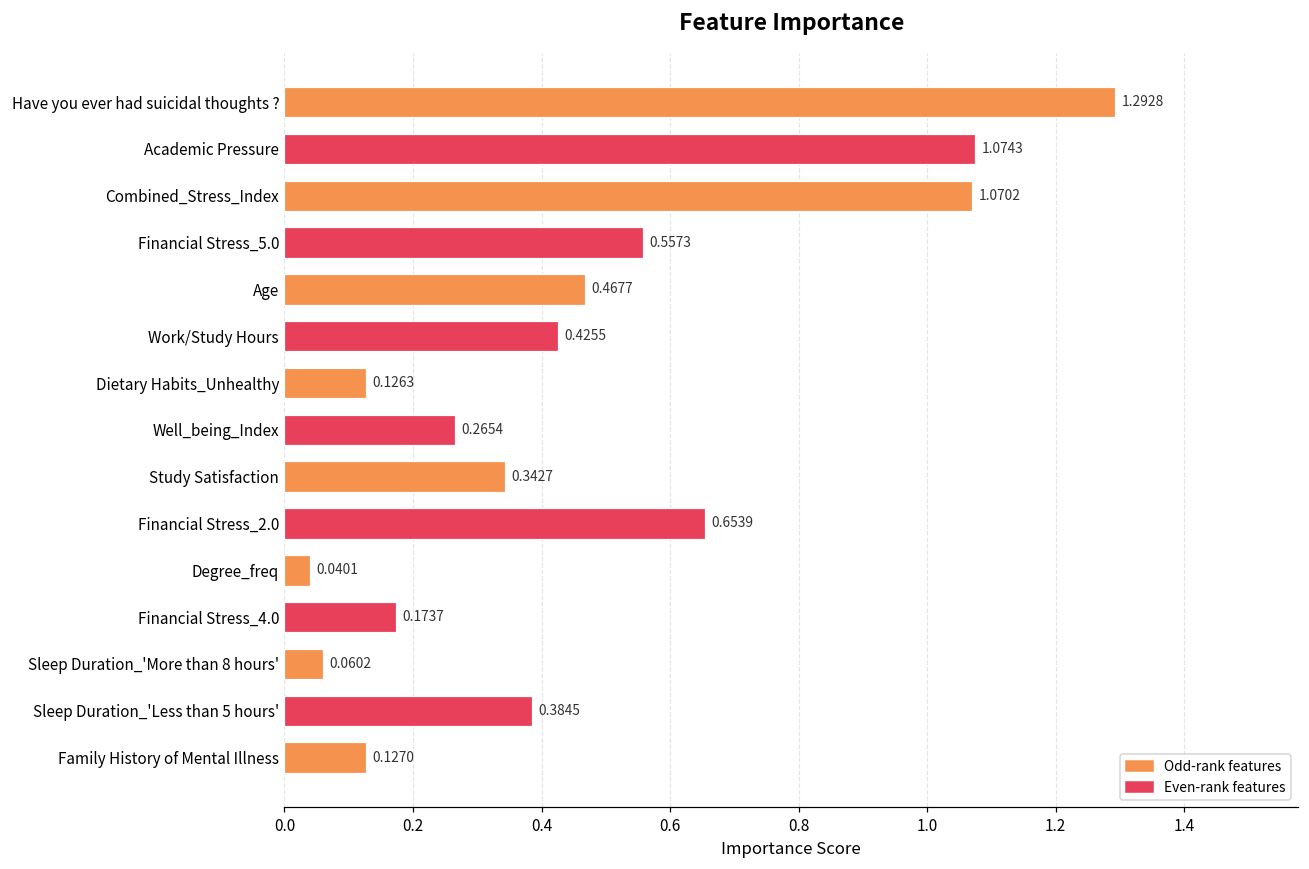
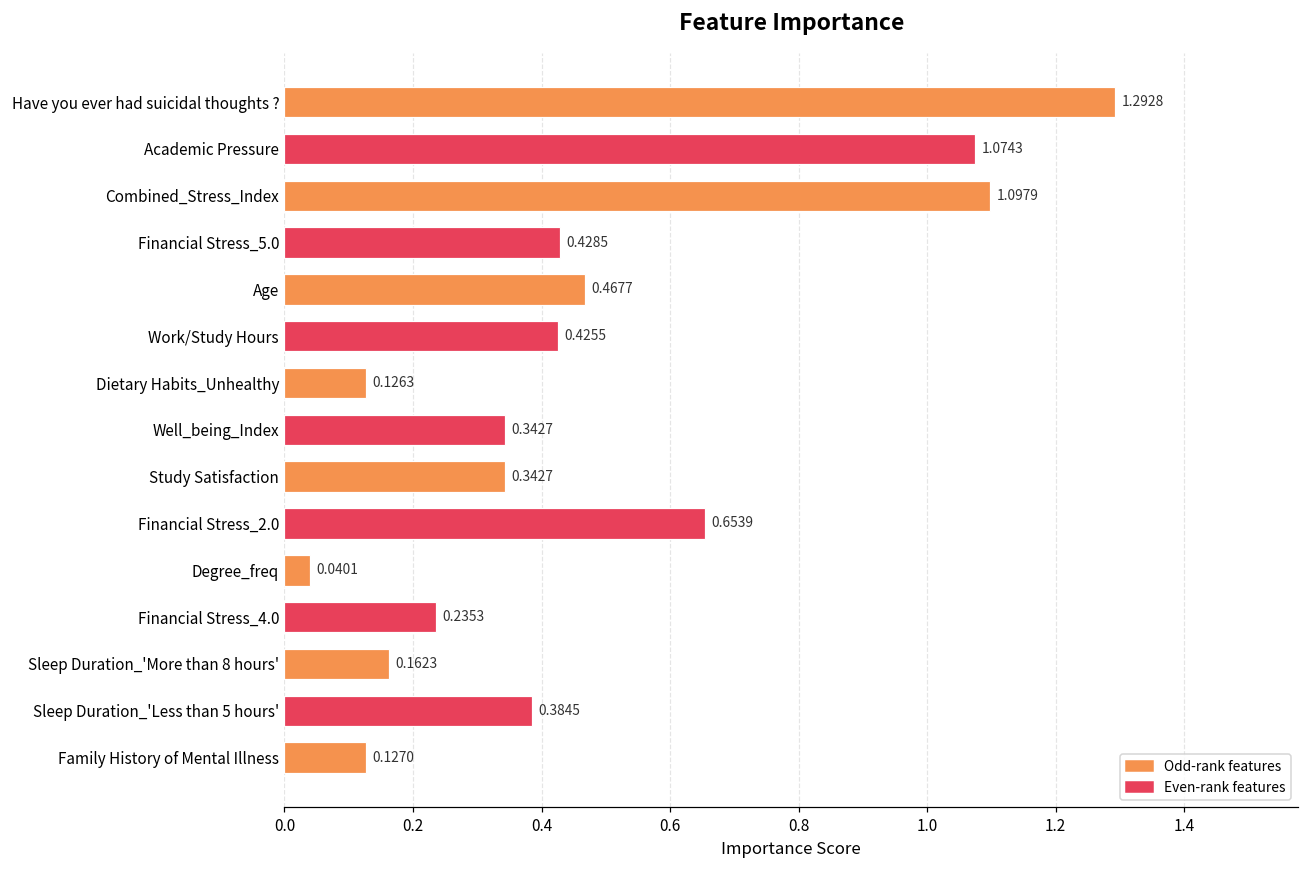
Combined_Stress_Index: 1.0702 -> 1.0979
Financial Stress_5.0: 0.5573 -> 0.4285
Well_being_Index: 0.2654 -> 0.3427
Financial Stress_4.0: 0.1737 -> 0.2353
Sleep Duration_'More than 8 hours': 0.0602 -> 0.1623
